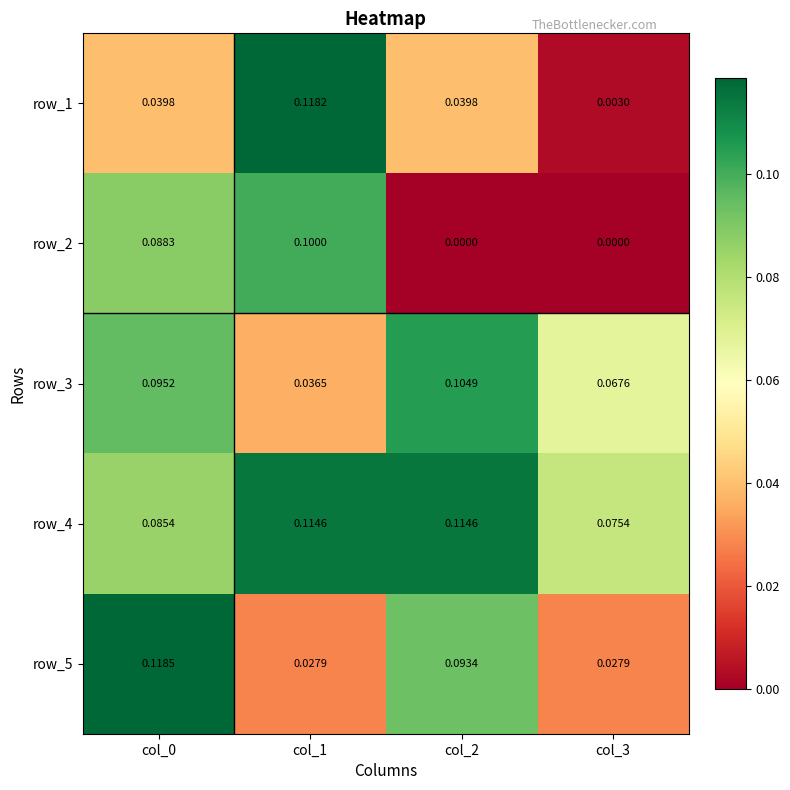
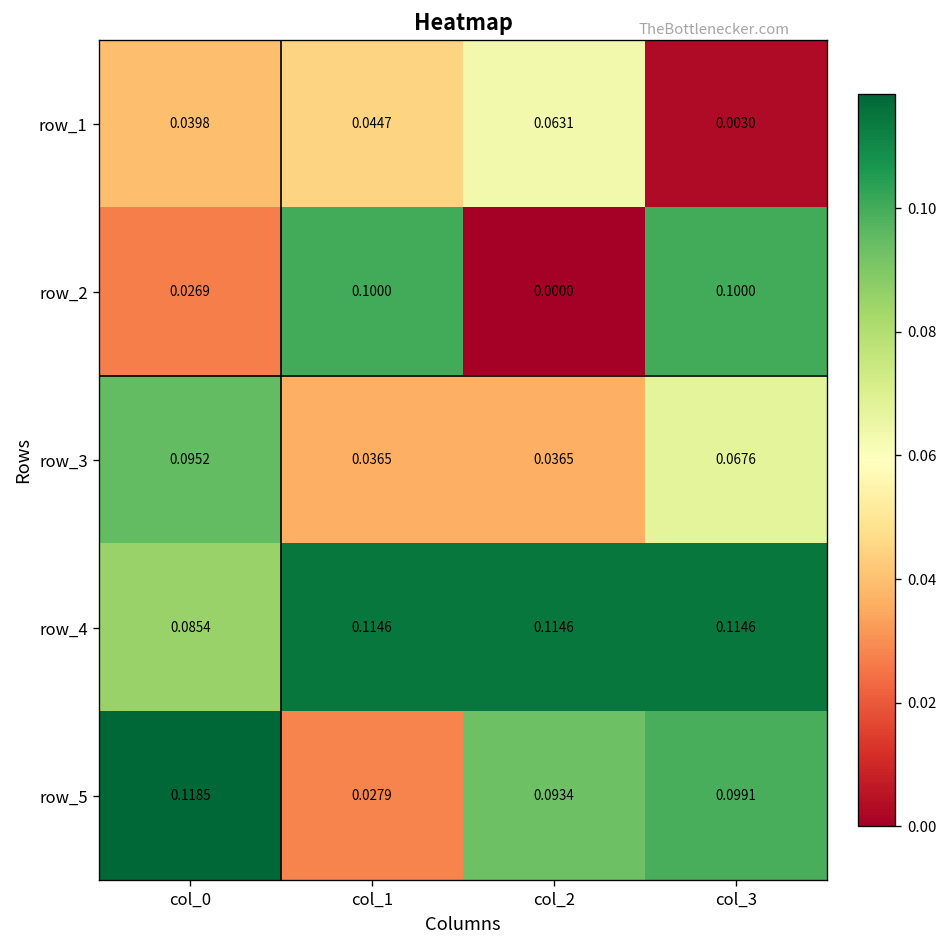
row_1, col_1: 0.1182 -> 0.0447
row_1, col_2: 0.0398 -> 0.0631
row_2, col_0: 0.0883 -> 0.0269
row_2, col_3: 0.0000 -> 0.1000
row_3, col_2: 0.1049 -> 0.0365
row_4, col_3: 0.0754 -> 0.1146
row_5, col_3: 0.0279 -> 0.0991
